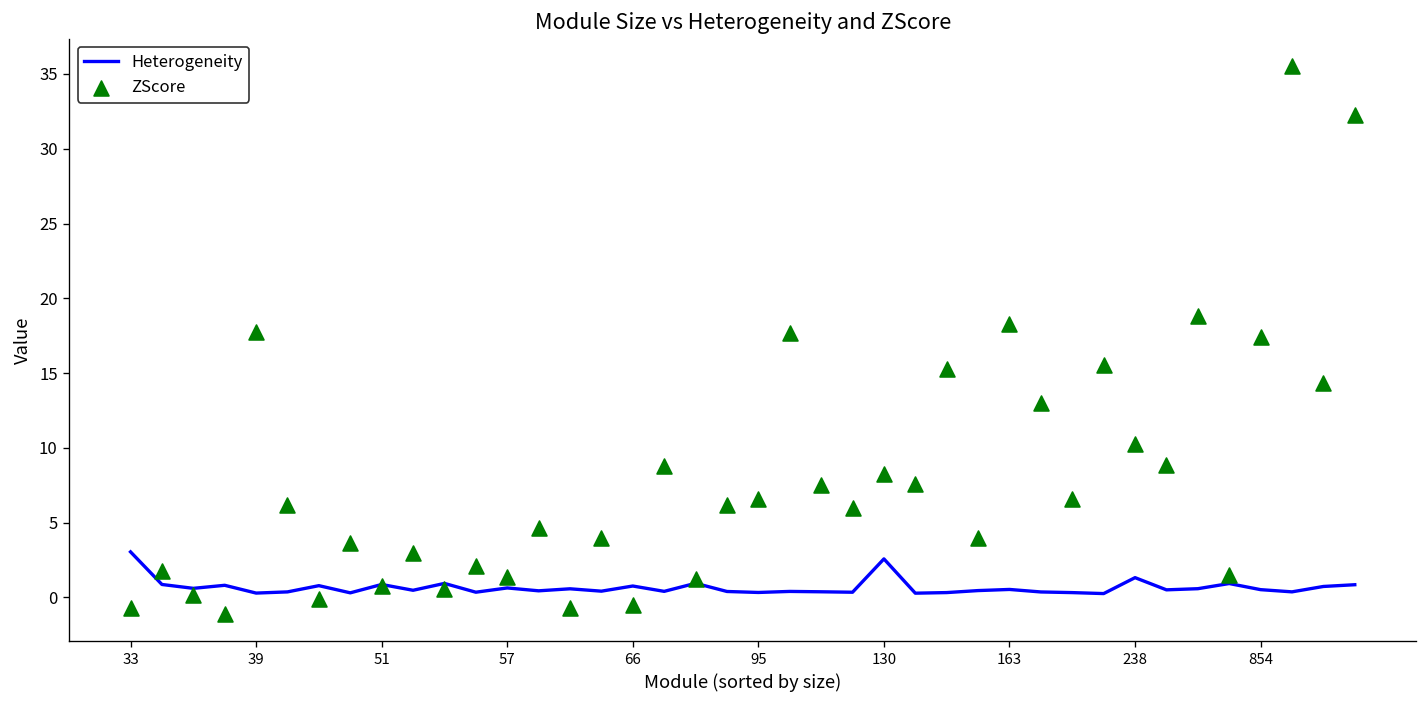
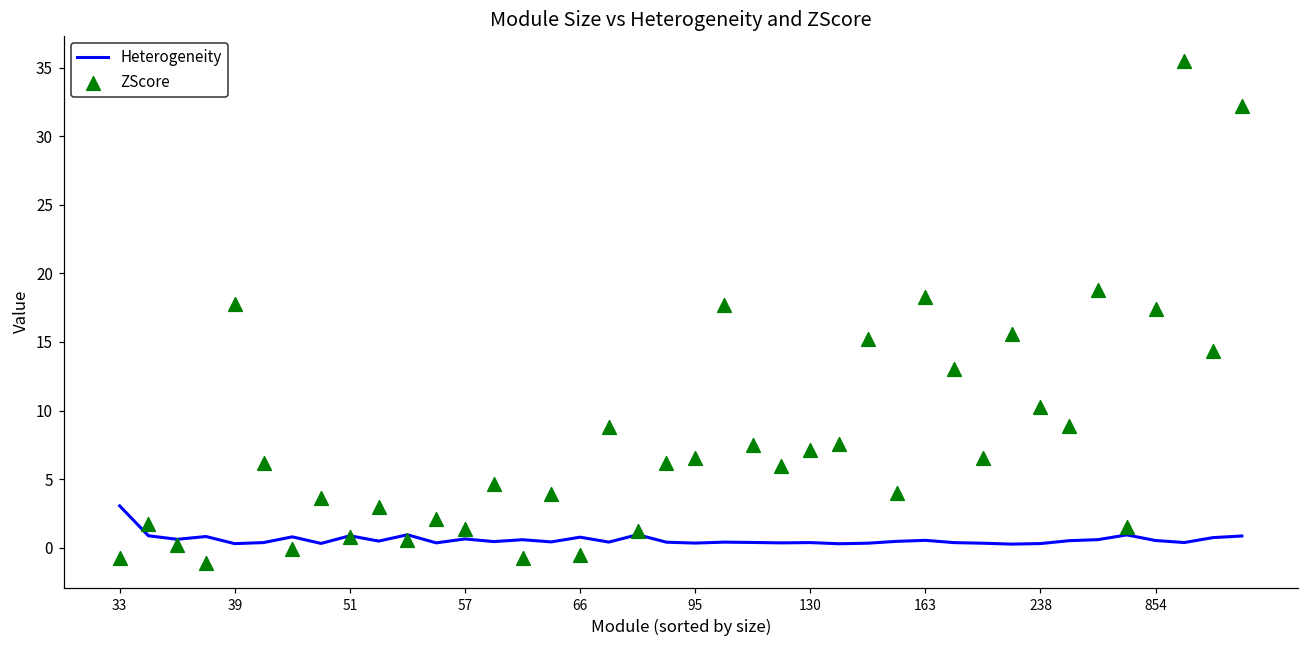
Heterogeneity, 130: 2.6 -> 0.4
ZScore, 130: 8.2 -> 7.2
Heterogeneity, 238: 1.3 -> 0.3
